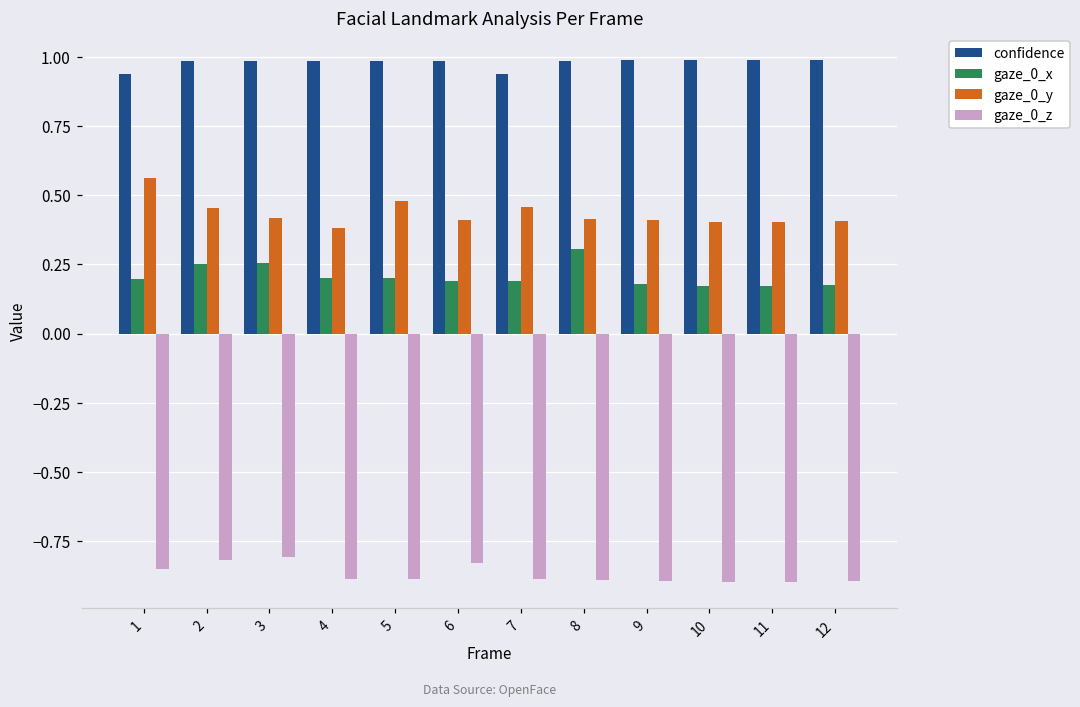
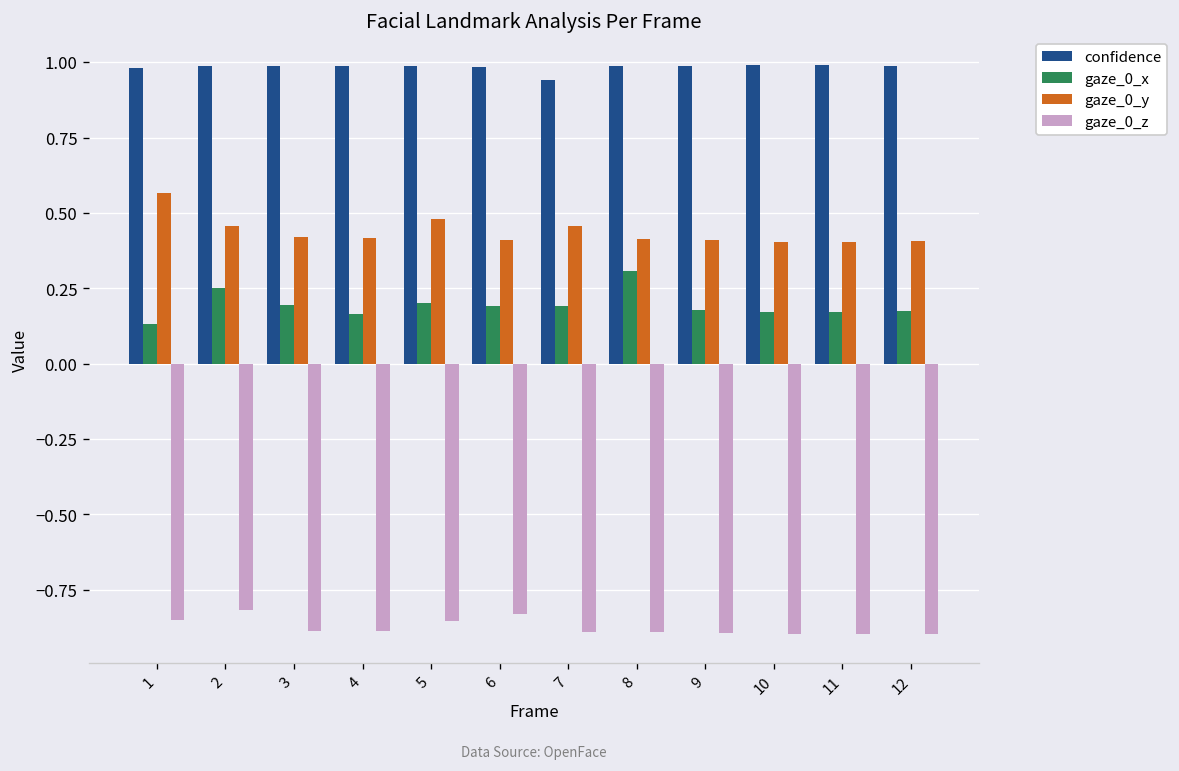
confidence, 1: 0.94 -> 0.98
gaze_0_x, 1: 0.20 -> 0.13
gaze_0_x, 3: 0.26 -> 0.19
gaze_0_z, 3: -0.81 -> -0.89
gaze_0_x, 4: 0.20 -> 0.16
gaze_0_y, 4: 0.38 -> 0.42
gaze_0_z, 5: -0.89 -> -0.85
